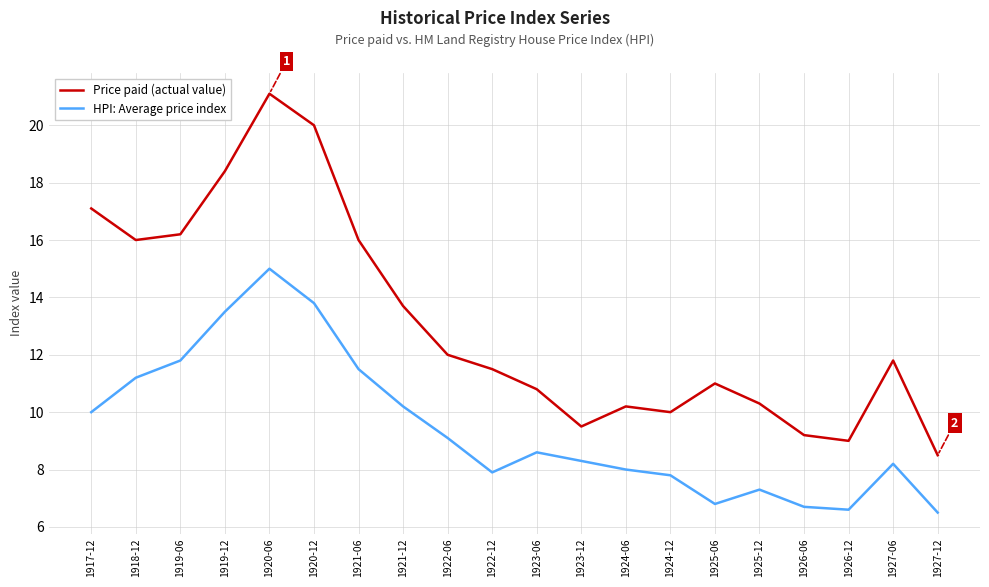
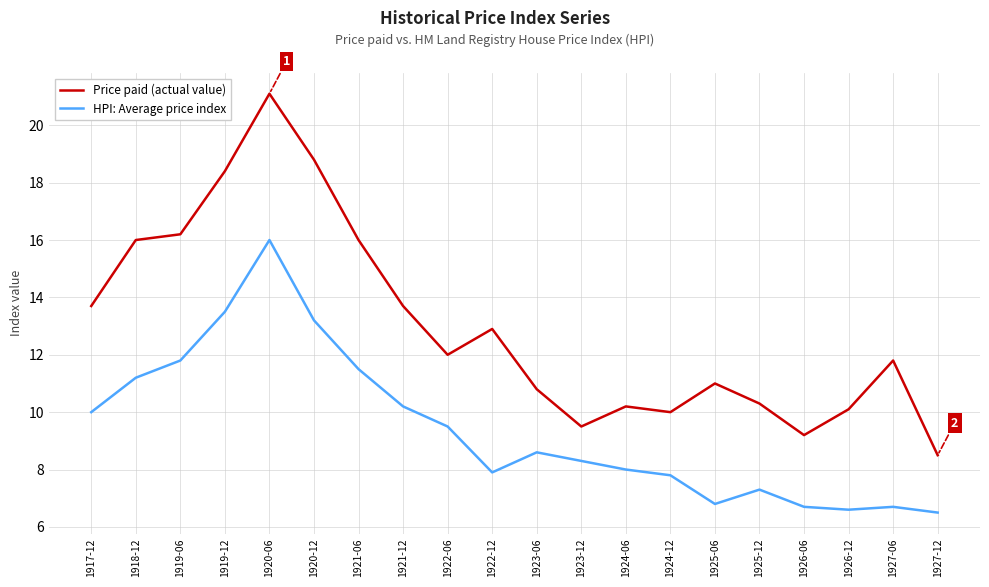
Price paid (actual value), 1917-12: 17.1 -> 13.7
HPI: Average price index, 1920-06: 15 -> 16
Price paid (actual value), 1920-12: 20.0 -> 18.8
HPI: Average price index, 1920-12: 13.8 -> 13.2
HPI: Average price index, 1922-06: 9.1 -> 9.5
Price paid (actual value), 1922-12: 11.5 -> 12.9
Price paid (actual value), 1926-12: 9.0 -> 10.1
HPI: Average price index, 1927-06: 8.2 -> 6.7
